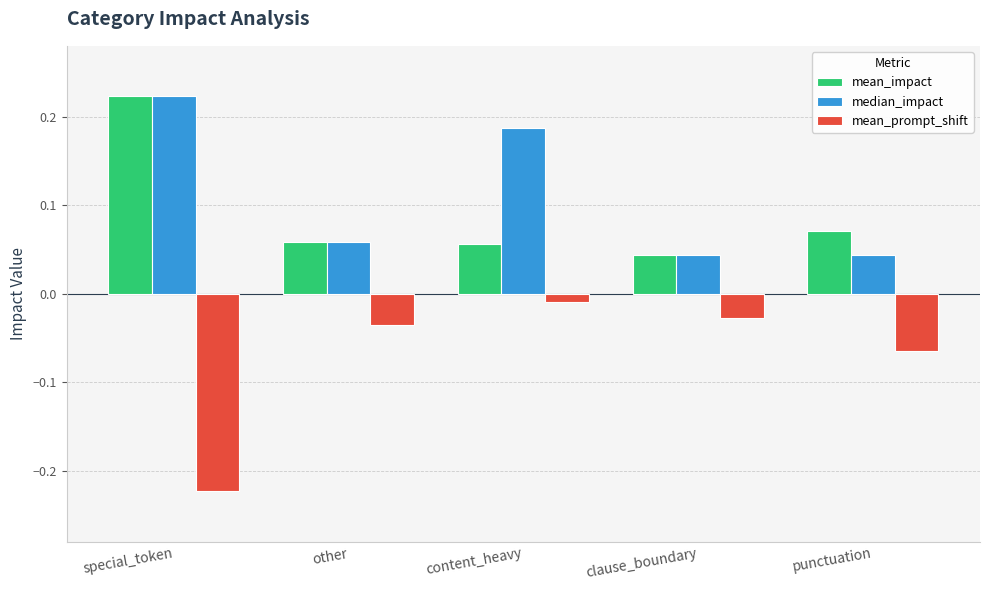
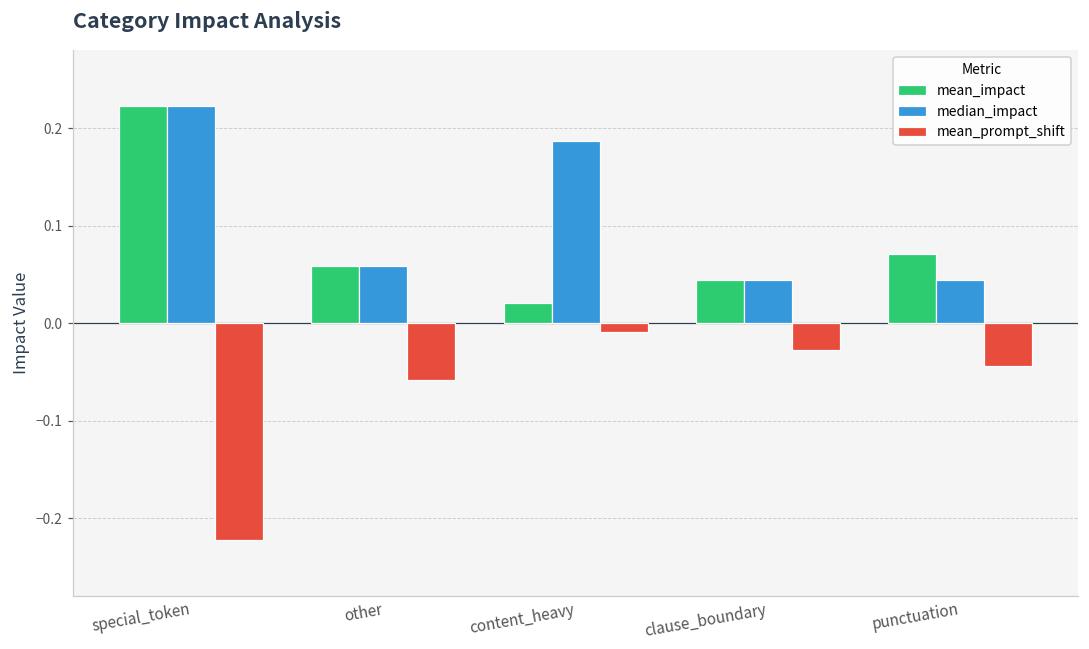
mean_prompt_shift, other: -0.04 -> -0.06
mean_impact, content_heavy: 0.06 -> 0.02
mean_prompt_shift, punctuation: -0.06 -> -0.04
